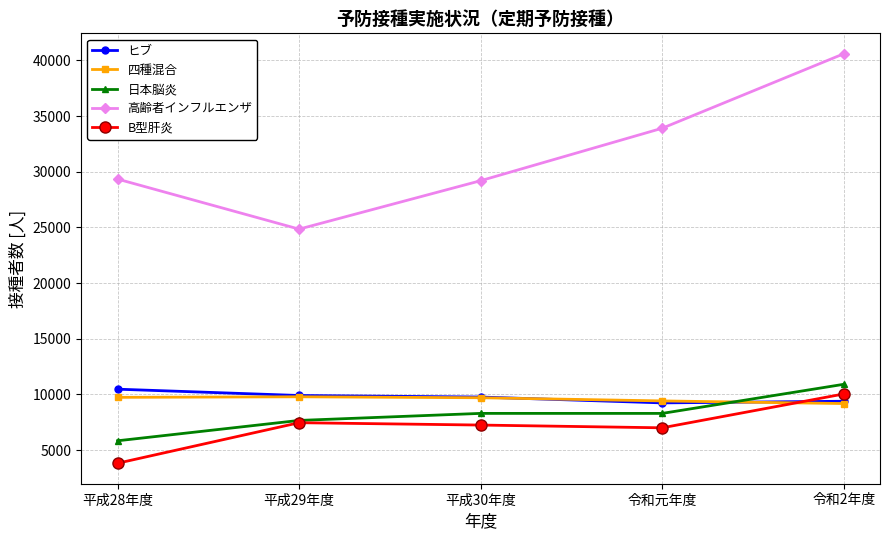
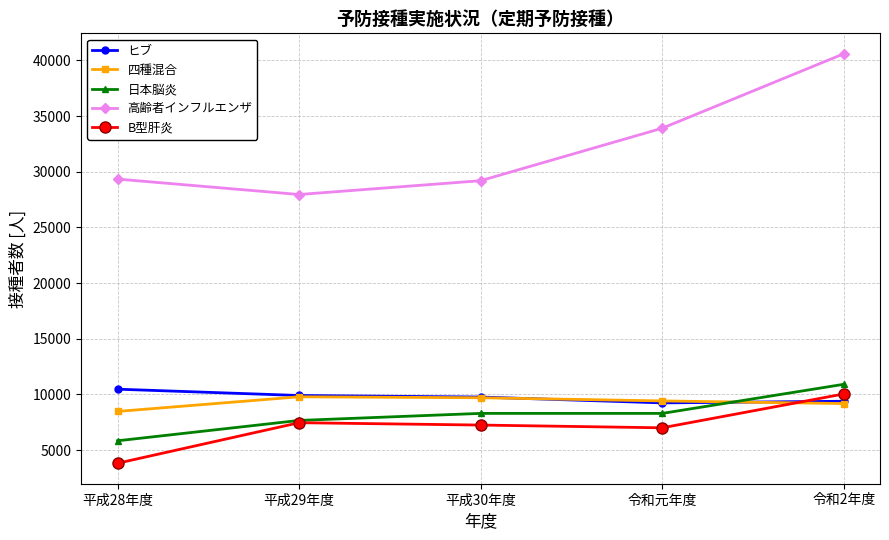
四種混合, 平成28年度: 9700 -> 8500
高齢者インフルエンザ, 平成29年度: 24800 -> 28000
